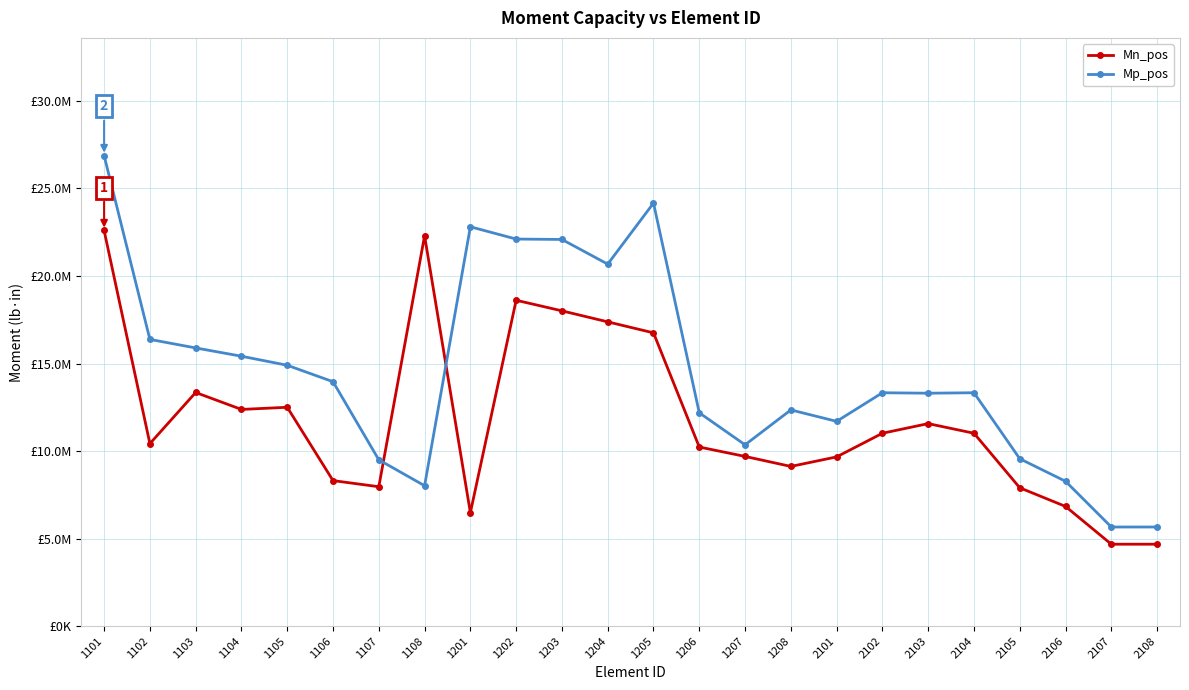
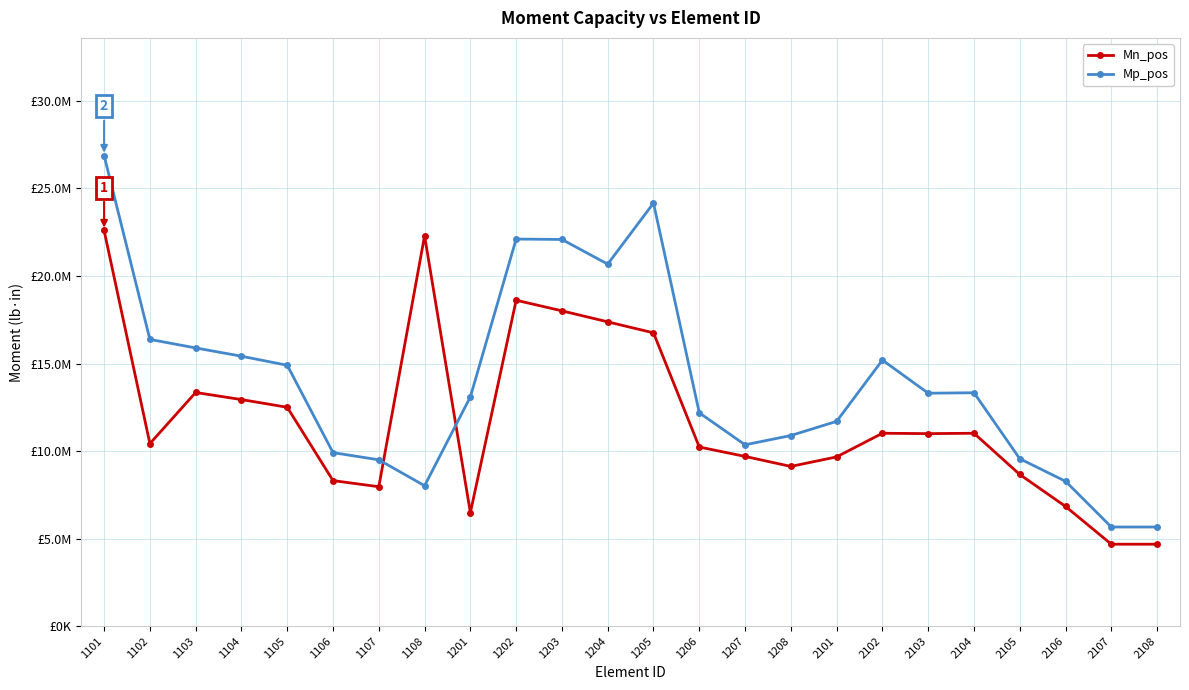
Mn_pos, 1104: £12400000 -> £12900000
Mp_pos, 1106: £14000000 -> £9900000
Mp_pos, 1201: £22800000 -> £13100000
Mp_pos, 1208: £12400000 -> £10900000
Mp_pos, 2102: £13300000 -> £15200000
Mn_pos, 2103: £11600000 -> £11000000
Mn_pos, 2105: £7900000 -> £8700000
